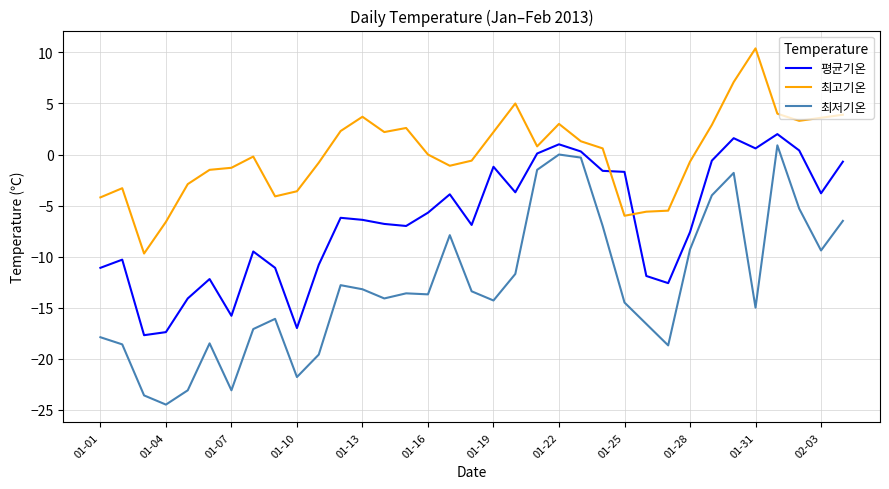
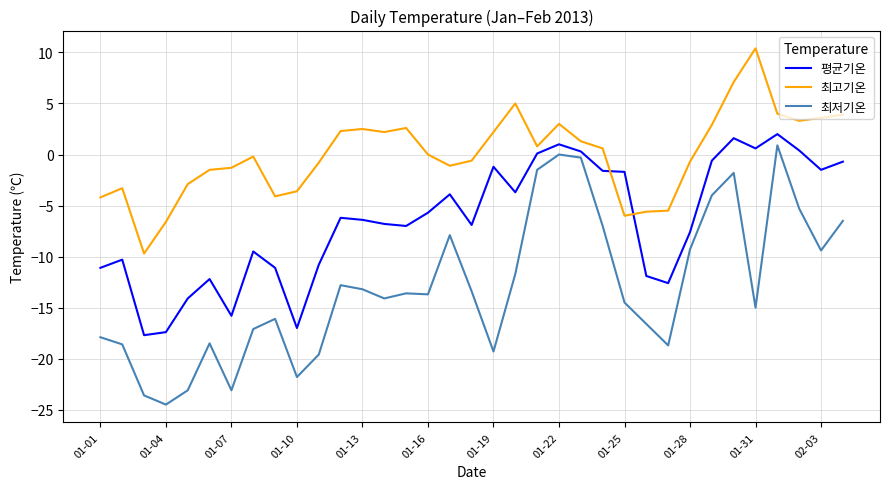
최고기온, 01-13: 3.7 -> 2.5
최저기온, 01-19: -14.3 -> -19.3
평균기온, 02-03: -3.8 -> -1.5
